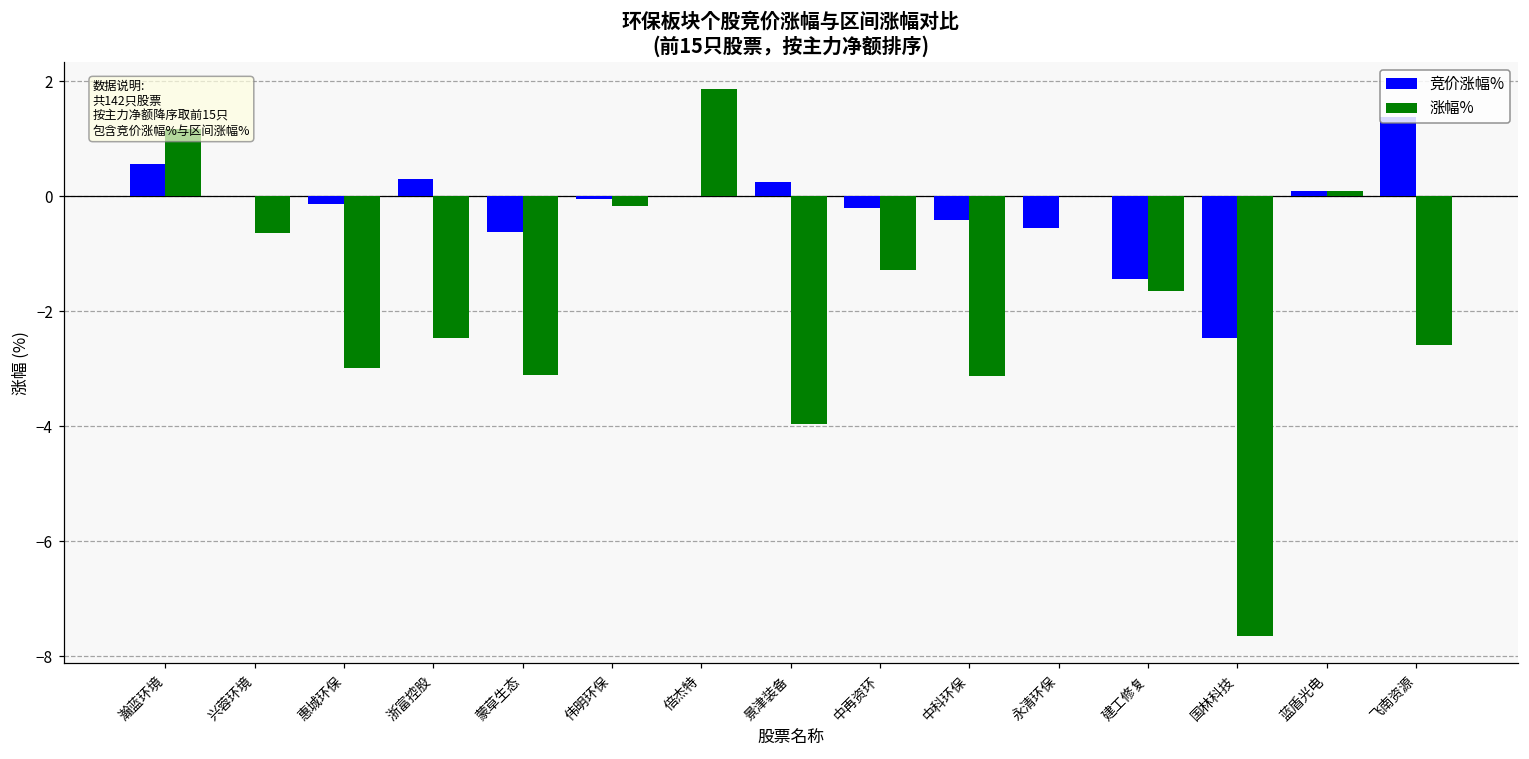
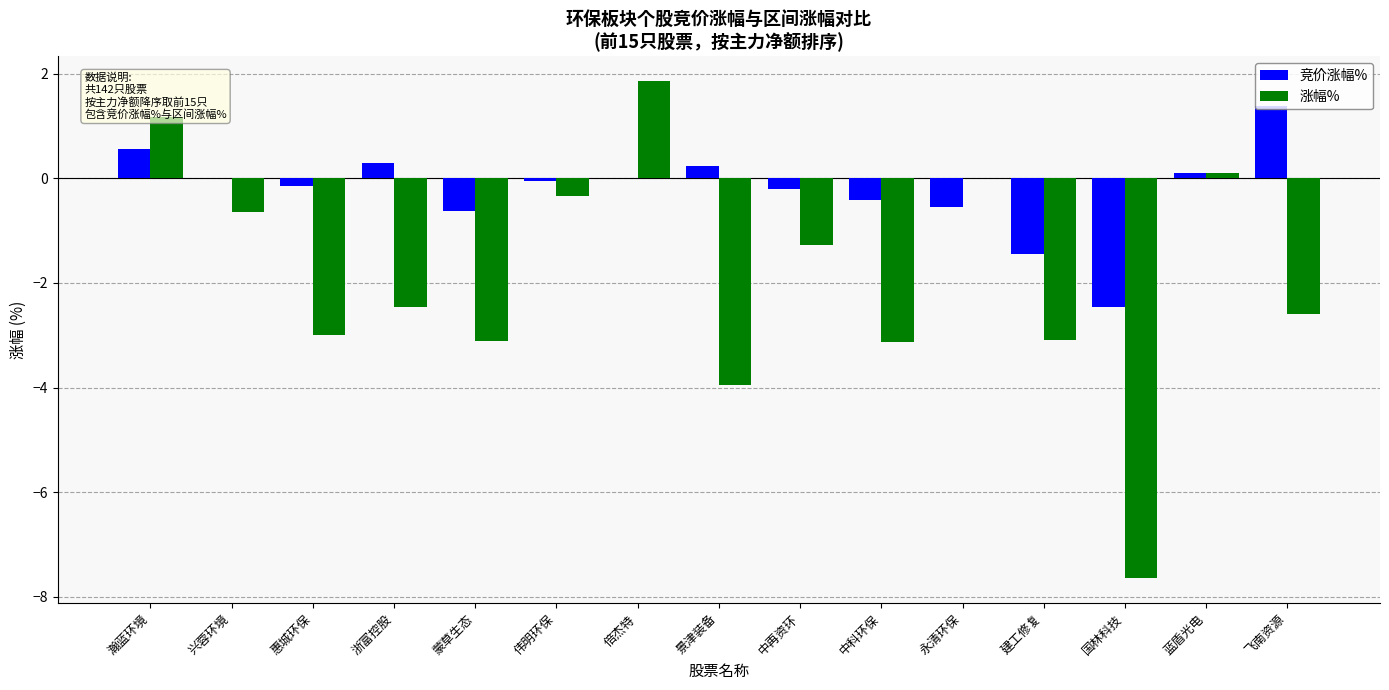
涨幅%, 伟明环保: -0.2 -> -0.3
涨幅%, 建工修复: -1.7 -> -3.1
